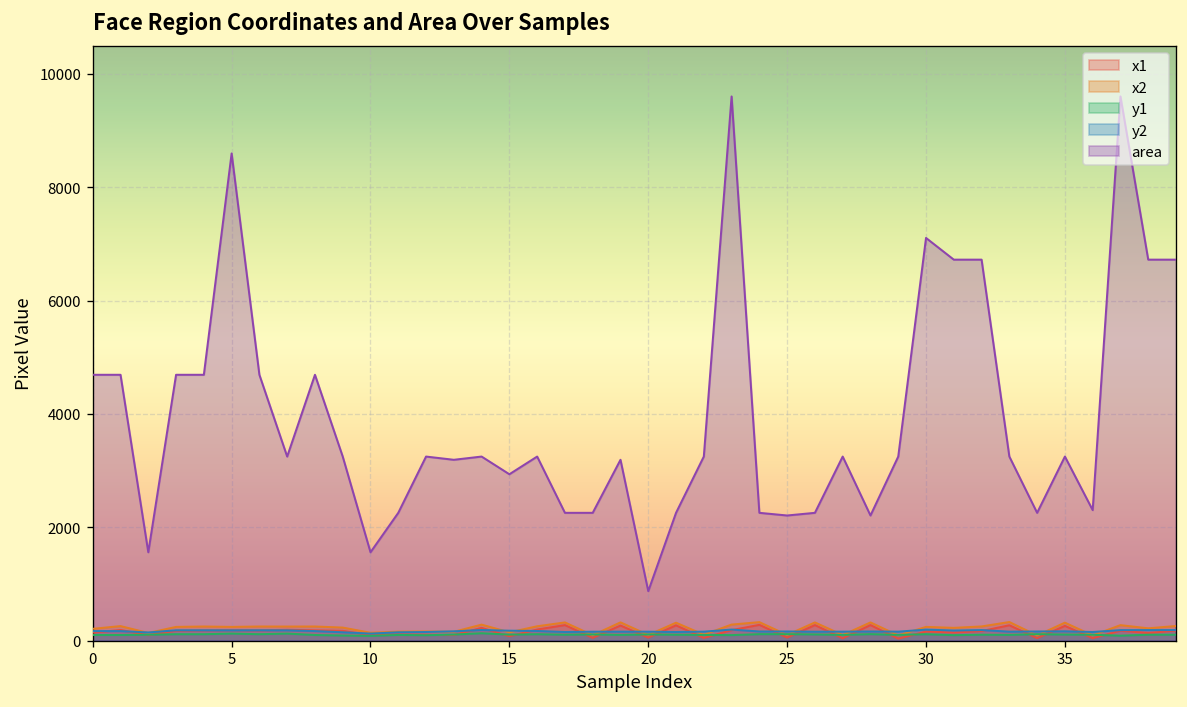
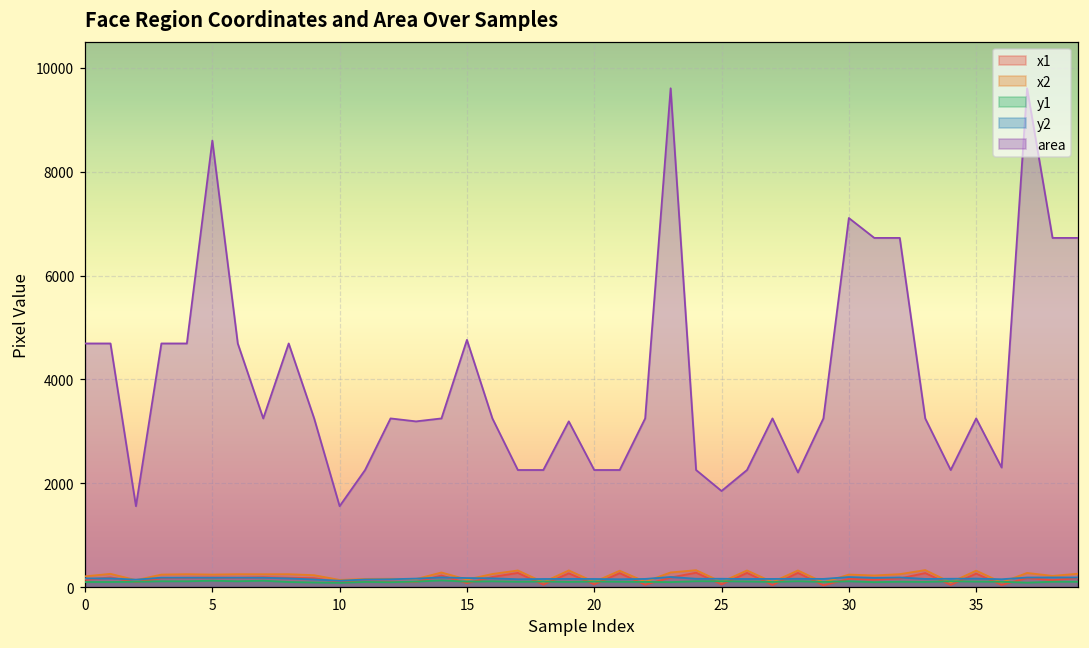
area, 15: 2900 -> 4800
area, 20: 900 -> 2300
area, 25: 2200 -> 1900
